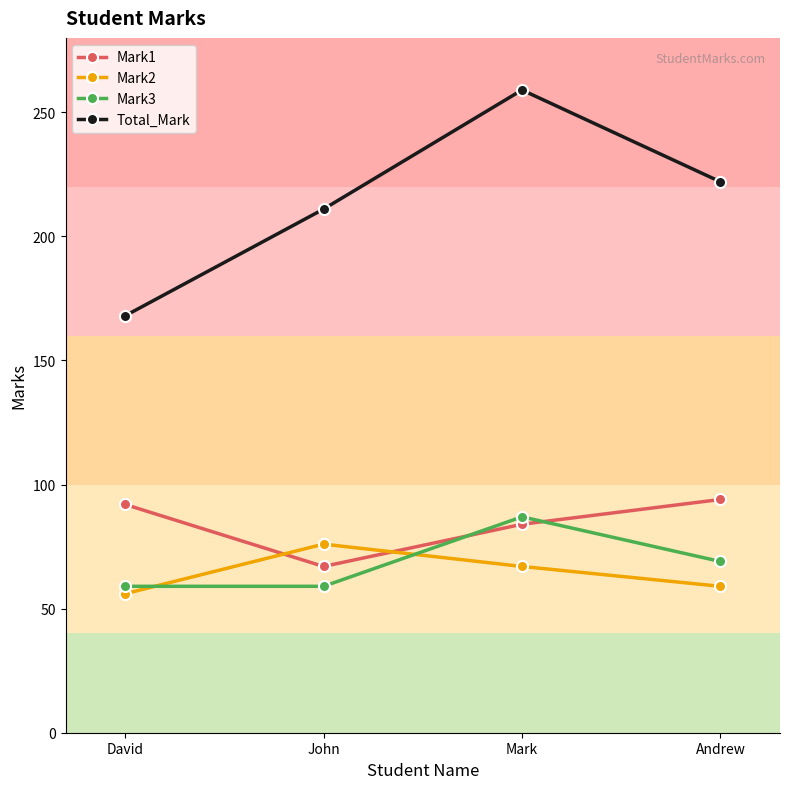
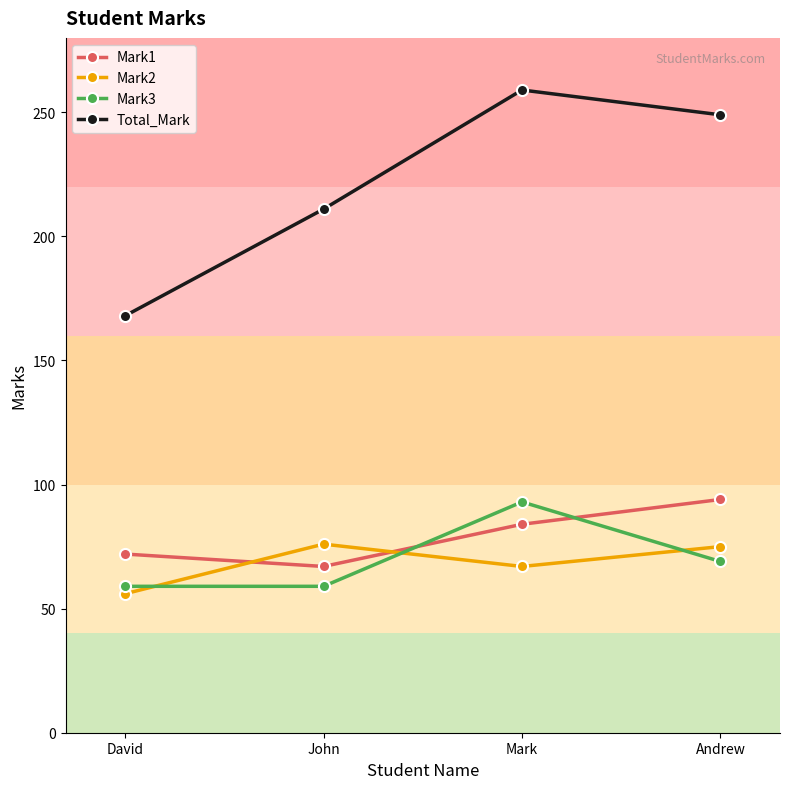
Mark1, David: 92 -> 72
Mark3, Mark: 87 -> 93
Mark2, Andrew: 59 -> 75
Total_Mark, Andrew: 222 -> 249
